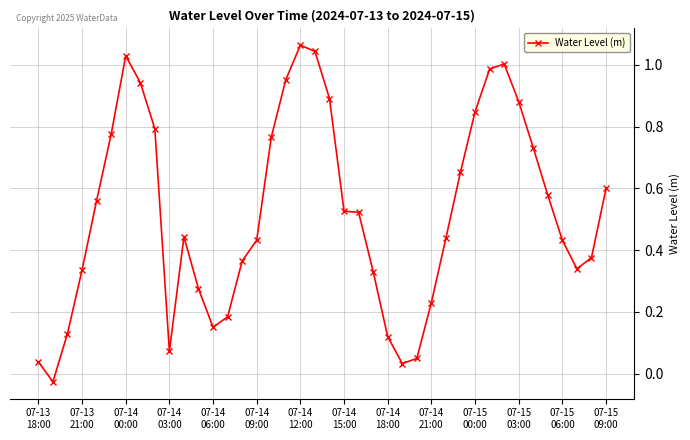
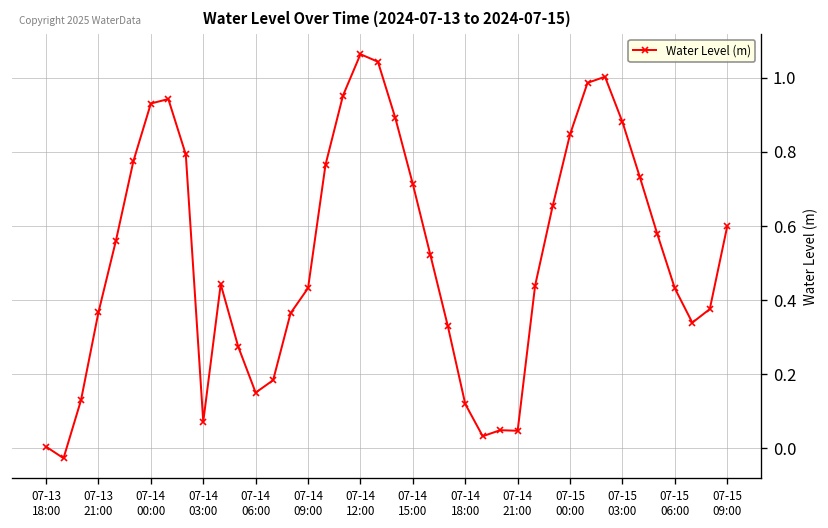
07-13 18:00: 0.04 -> 0.00
07-13 21:00: 0.34 -> 0.37
07-14 00:00: 1.03 -> 0.93
07-14 15:00: 0.53 -> 0.71
07-14 21:00: 0.23 -> 0.05
